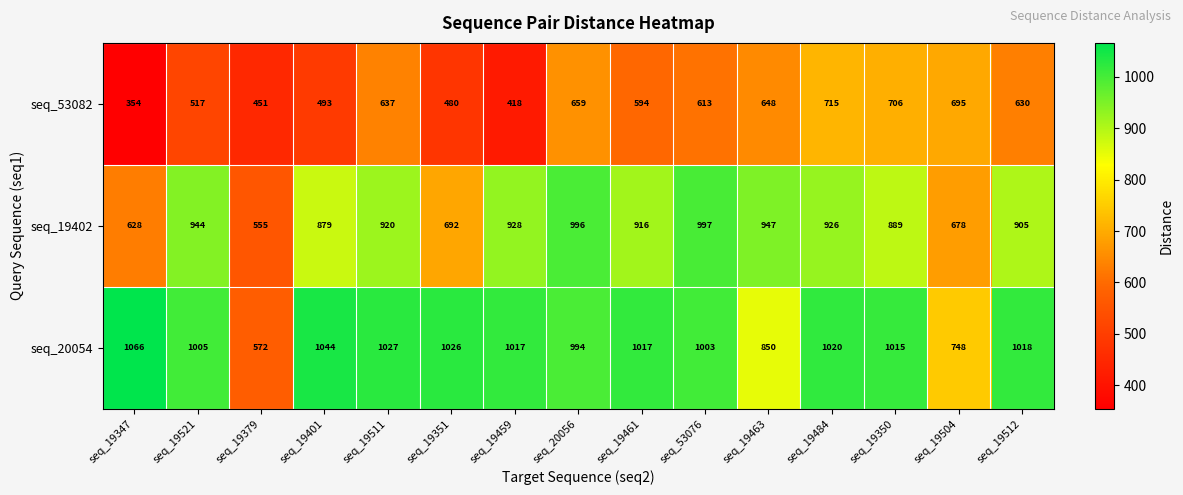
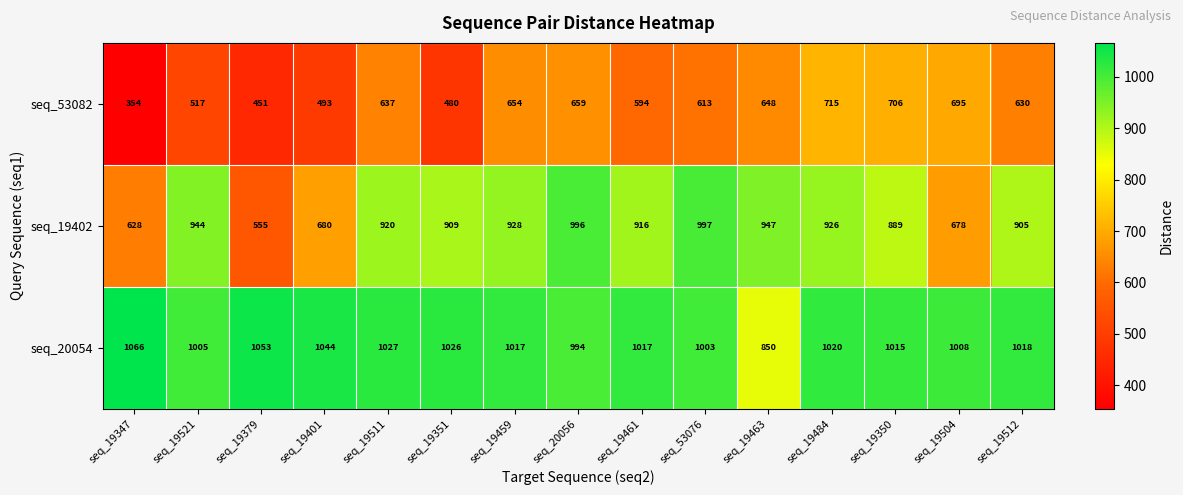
seq_53082, seq_19459: 418 -> 654
seq_19402, seq_19401: 879 -> 680
seq_19402, seq_19351: 692 -> 909
seq_20054, seq_19379: 572 -> 1053
seq_20054, seq_19504: 748 -> 1008
